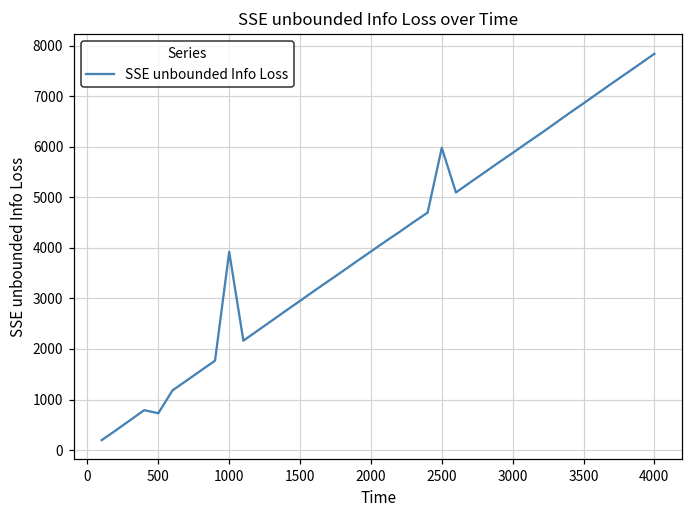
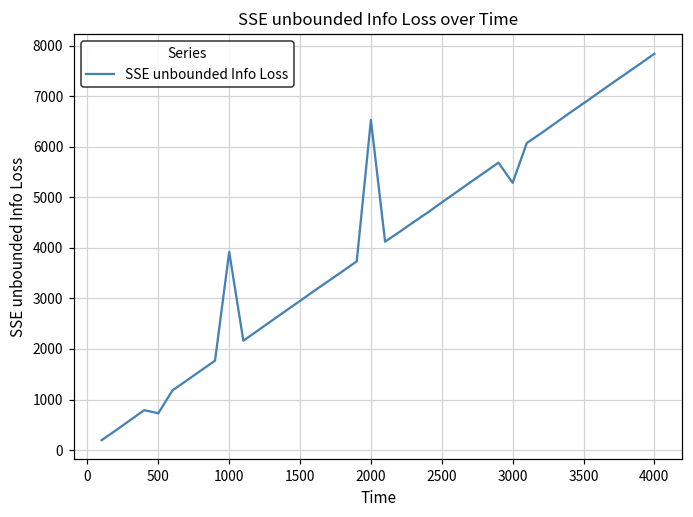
2000: 3900 -> 6500
2500: 6000 -> 4900
3000: 5900 -> 5300
